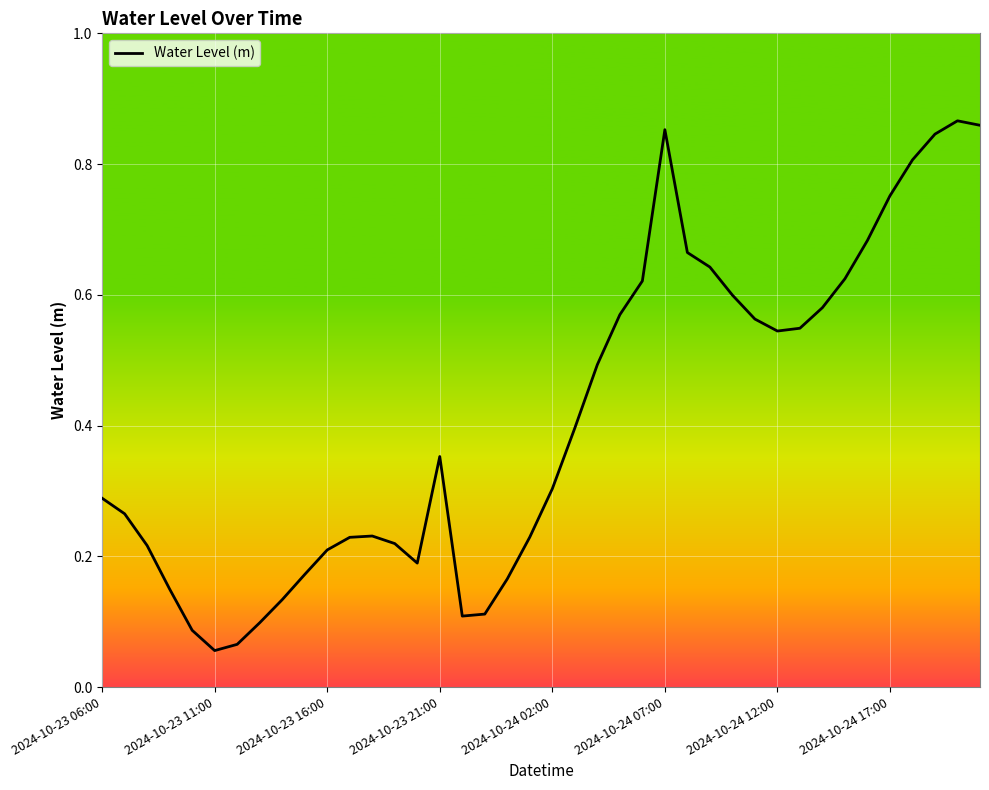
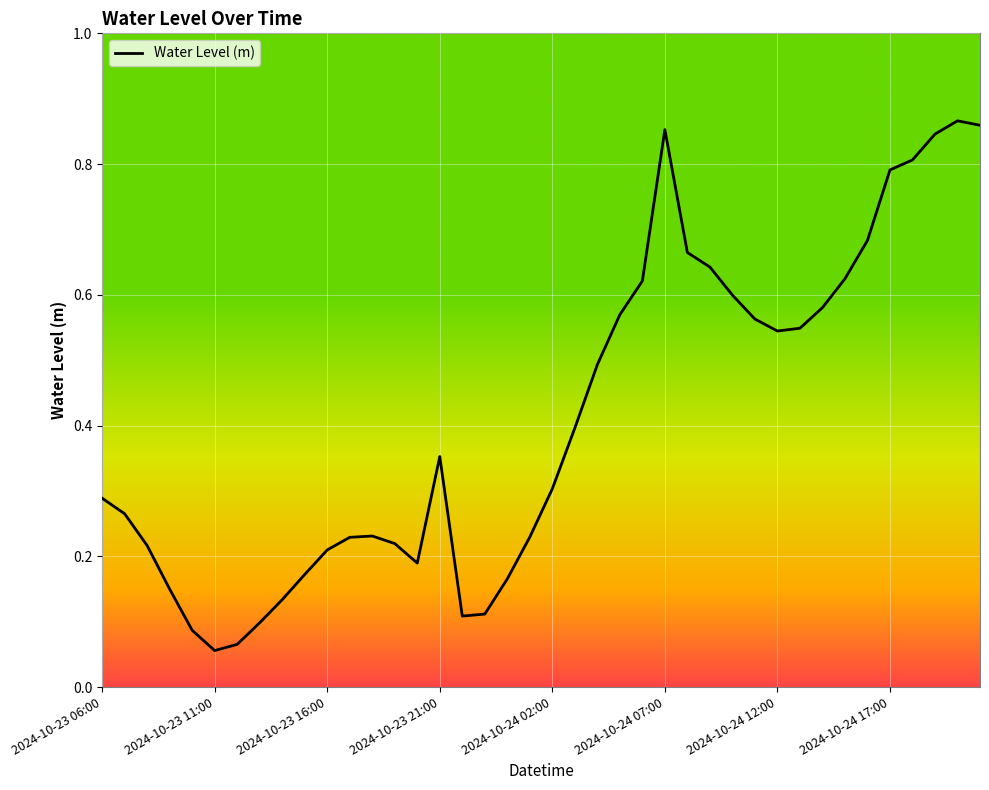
2024-10-24 17:00: 0.75 -> 0.79
